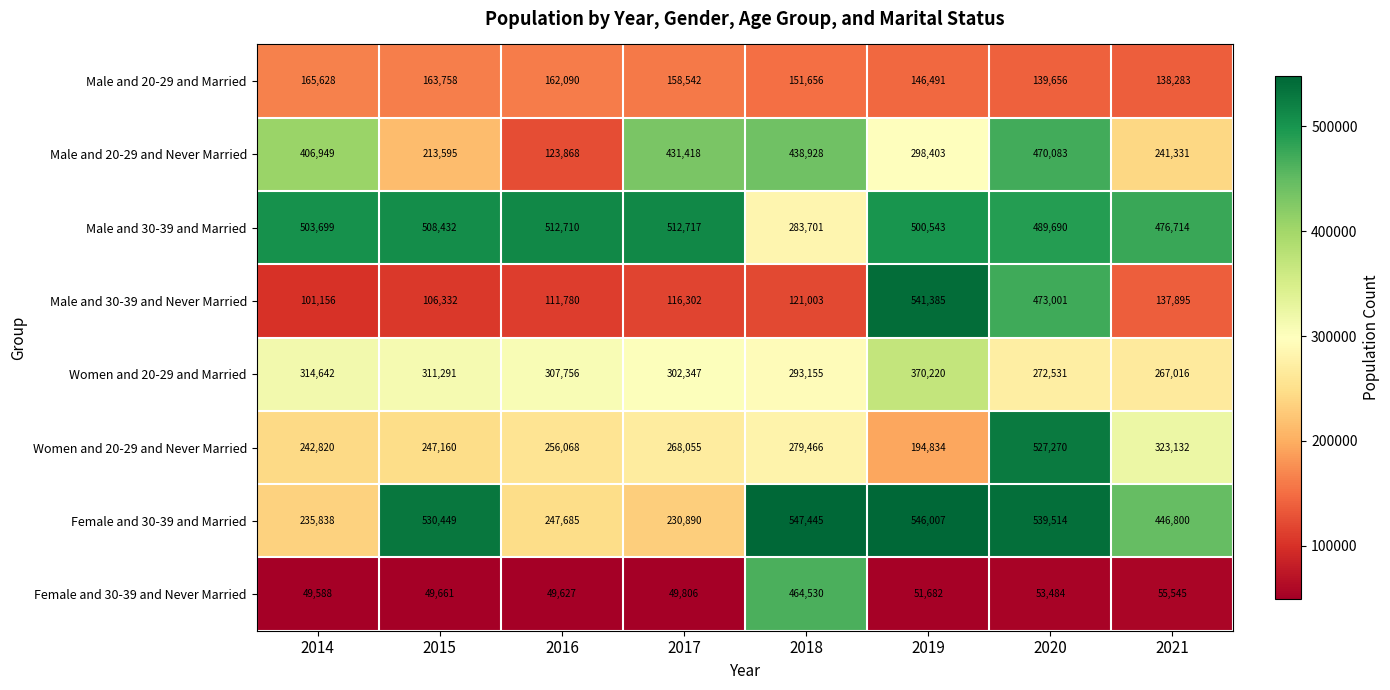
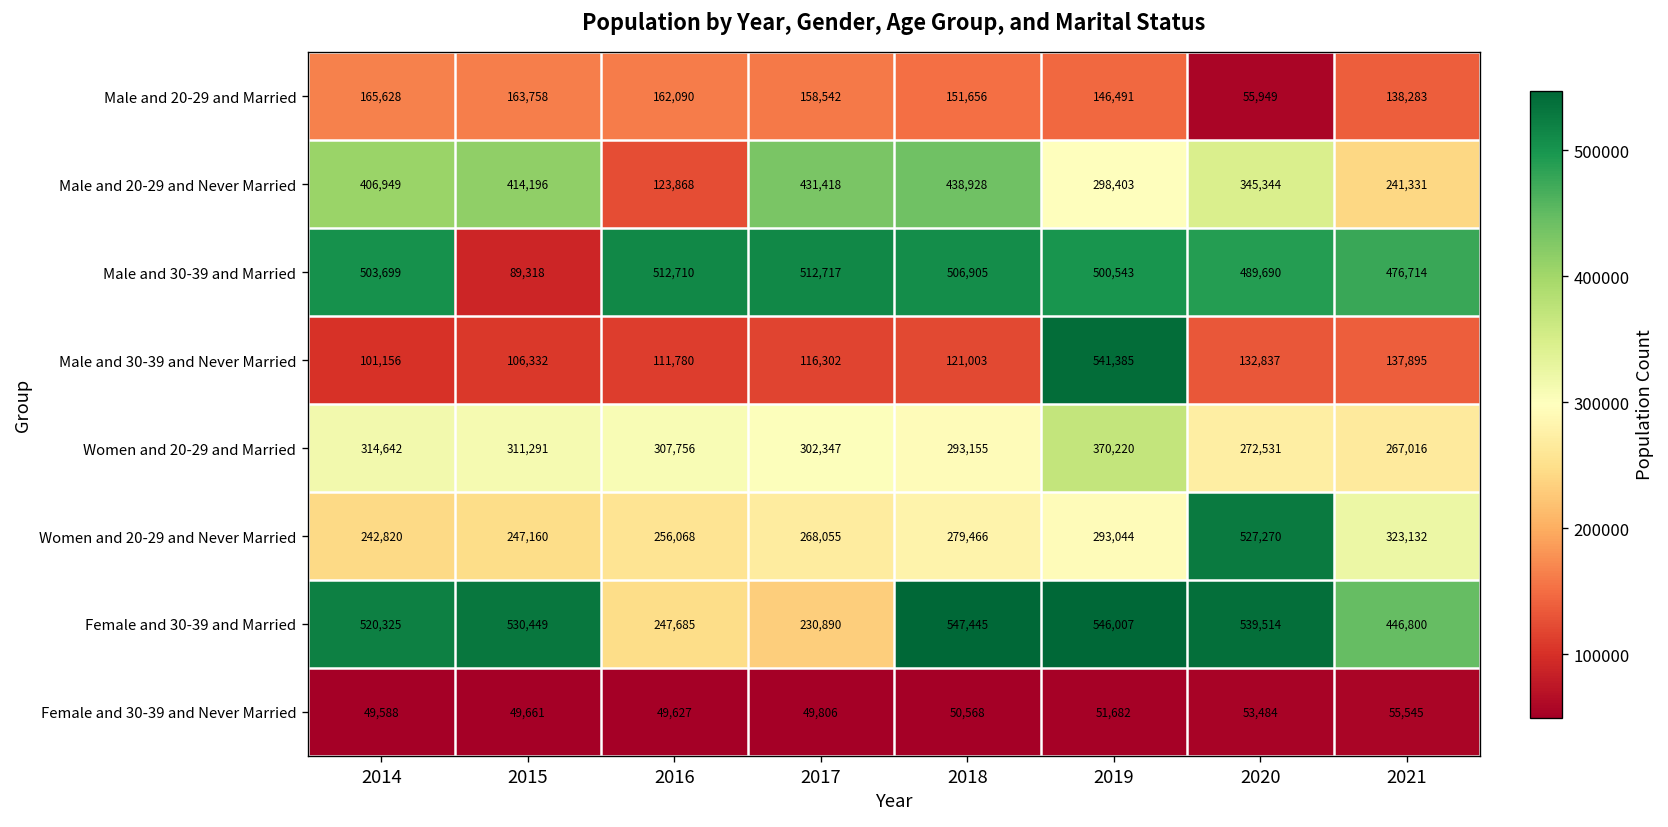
Male and 20-29 and Married, 2020: 139,656 -> 55,949
Male and 20-29 and Never Married, 2015: 213,595 -> 414,196
Male and 20-29 and Never Married, 2020: 470,083 -> 345,344
Male and 30-39 and Married, 2015: 508,432 -> 89,318
Male and 30-39 and Married, 2018: 283,701 -> 506,905
Male and 30-39 and Never Married, 2020: 473,001 -> 132,837
Women and 20-29 and Never Married, 2019: 194,834 -> 293,044
Female and 30-39 and Married, 2014: 235,838 -> 520,325
Female and 30-39 and Never Married, 2018: 464,530 -> 50,568
